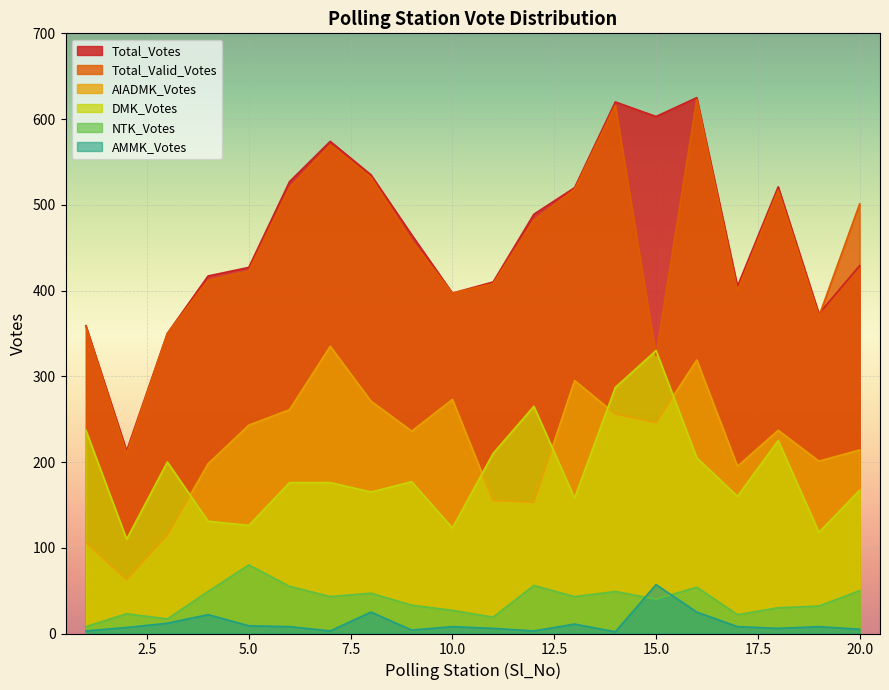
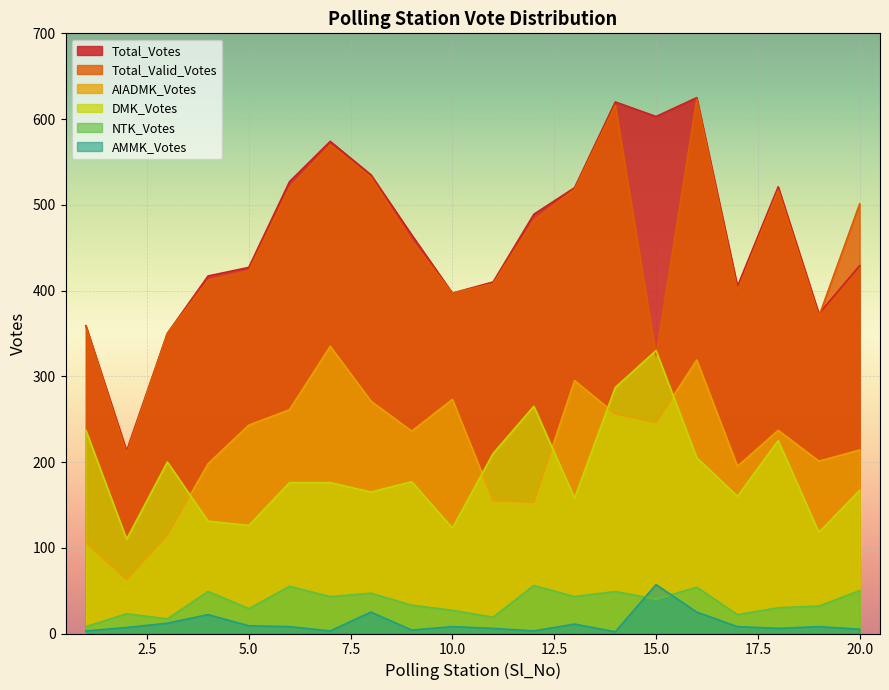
NTK_Votes, 5.0: 80 -> 30
